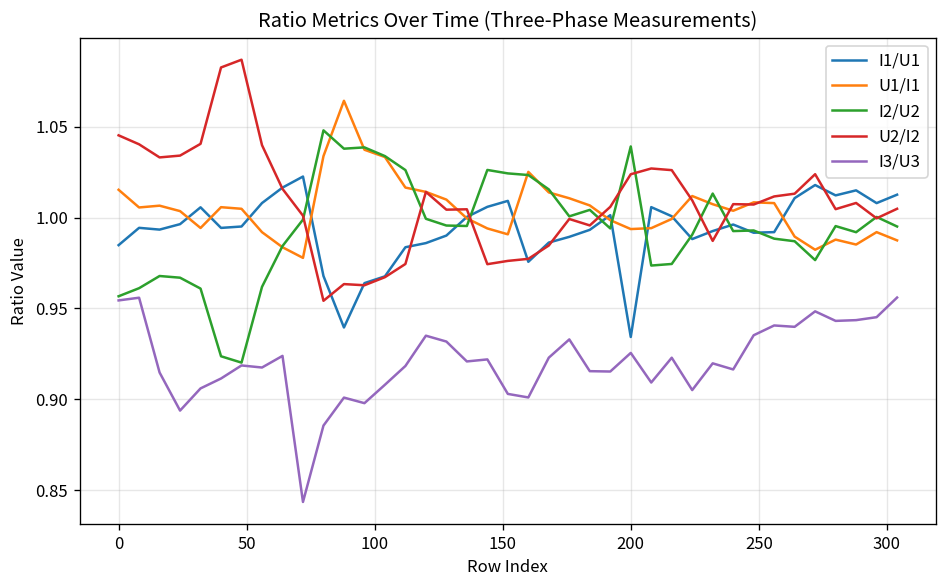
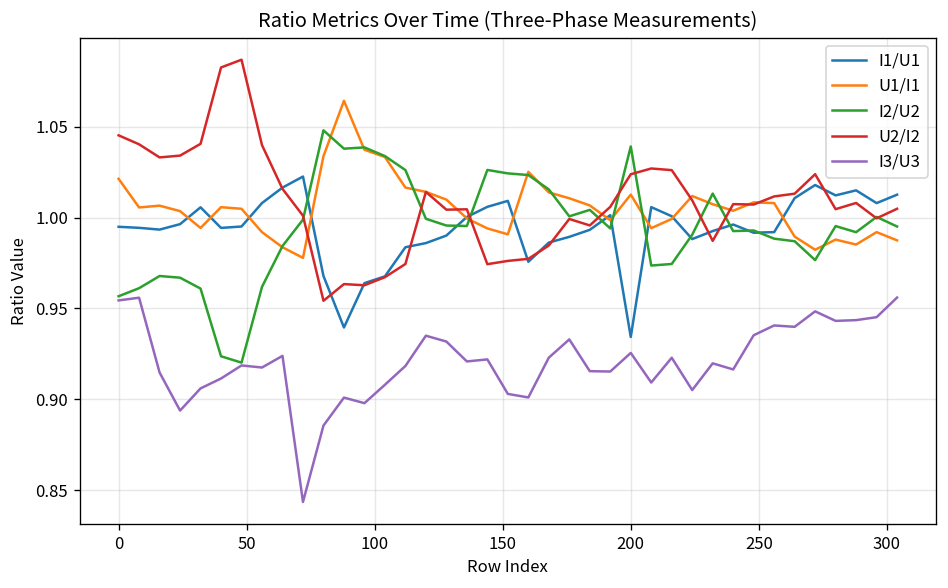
I1/U1, 0: 0.985 -> 0.995
U1/I1, 0: 1.015 -> 1.021
U1/I1, 200: 0.994 -> 1.013
